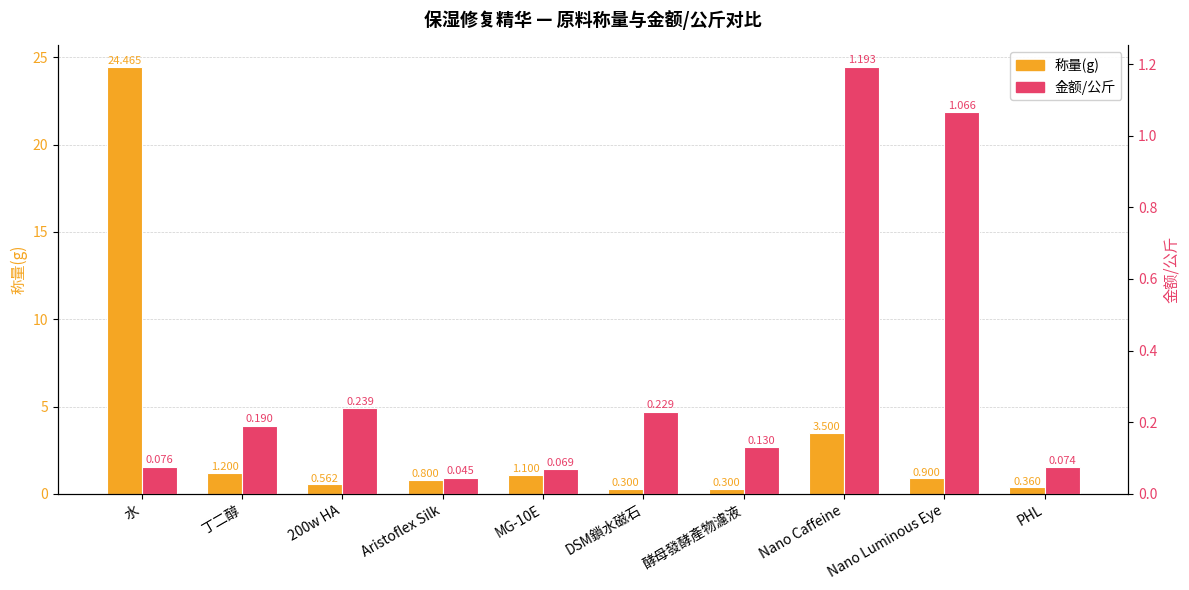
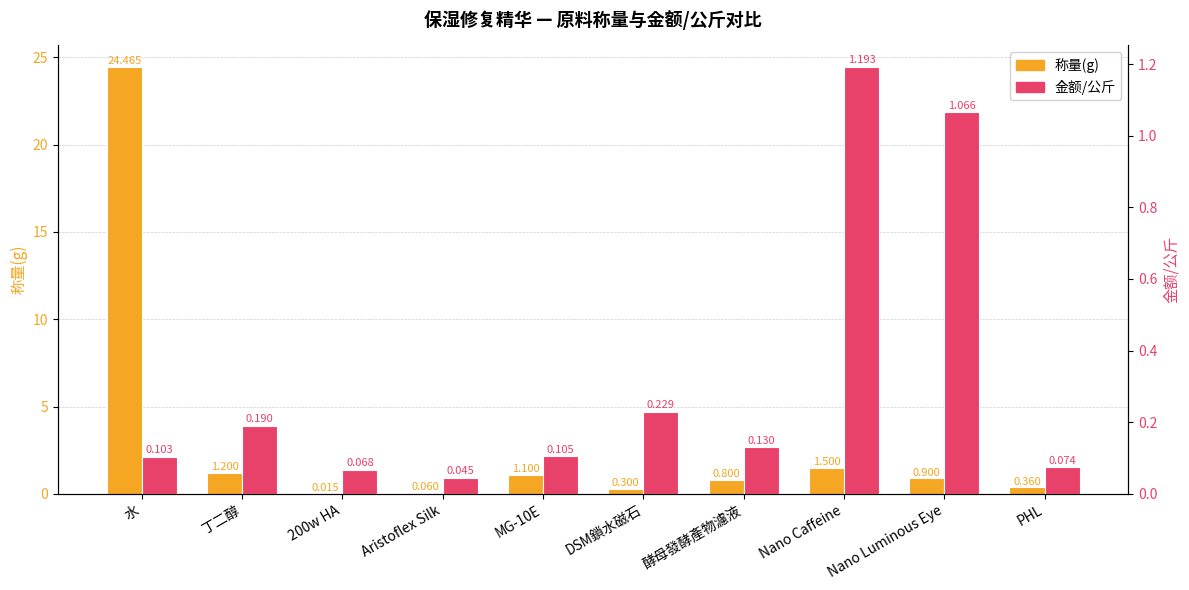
称量(g), 200w HA: 0.562 -> 0.015
称量(g), Aristoflex Silk: 0.800 -> 0.060
称量(g), 酵母發酵產物濾液: 0.300 -> 0.800
称量(g), Nano Caffeine: 3.500 -> 1.500
金额/公斤, 水: 0.076 -> 0.103
金额/公斤, 200w HA: 0.239 -> 0.068
金额/公斤, MG-10E: 0.069 -> 0.105
